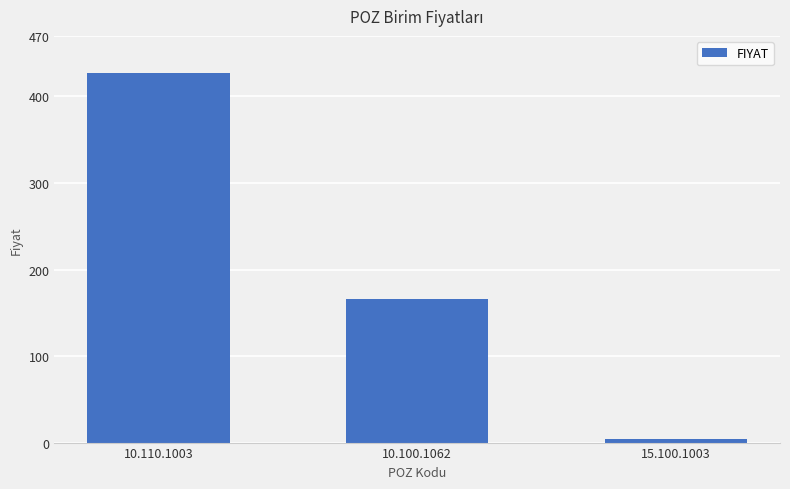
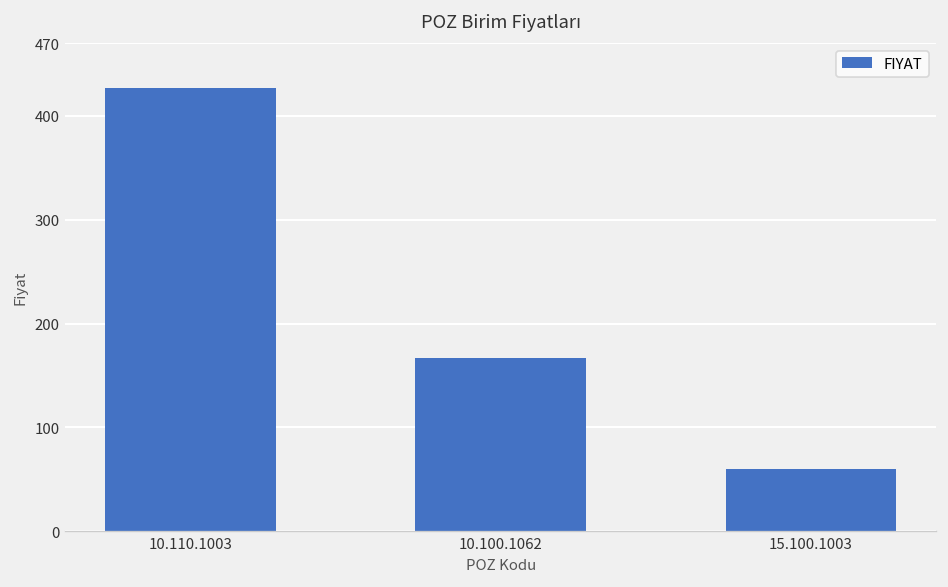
15.100.1003: 0 -> 60
